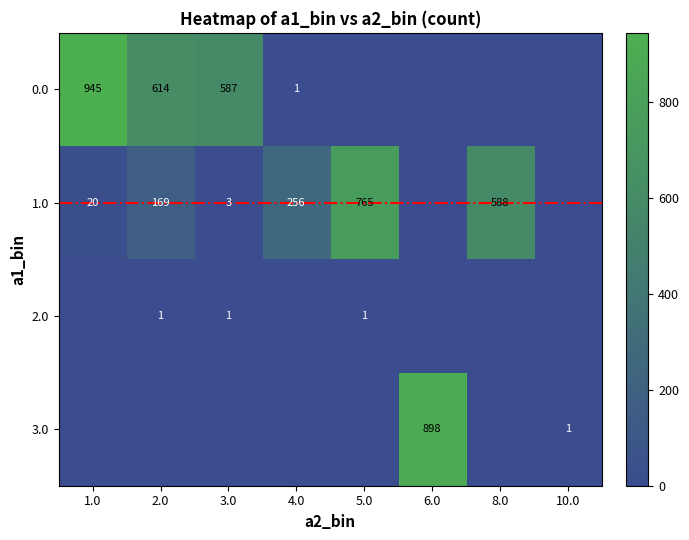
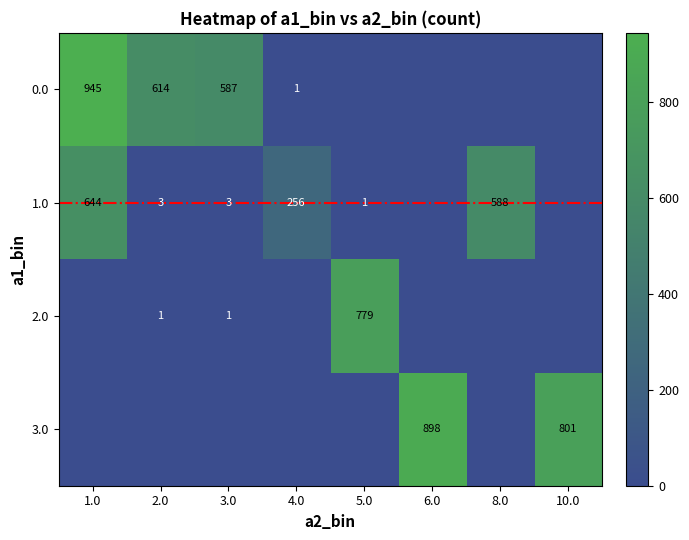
1.0, 1.0: 20 -> 644
1.0, 2.0: 169 -> 3
1.0, 5.0: 765 -> 1
2.0, 5.0: 1 -> 779
3.0, 10.0: 1 -> 801
